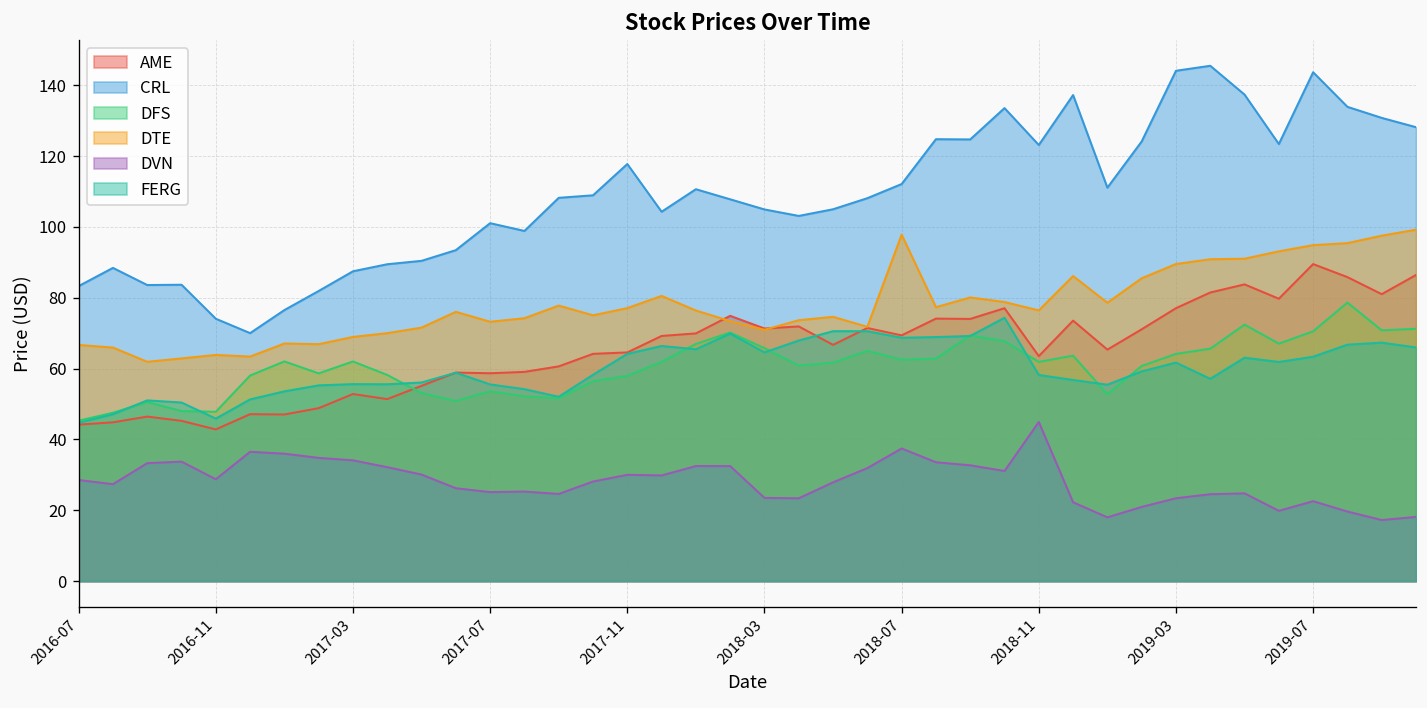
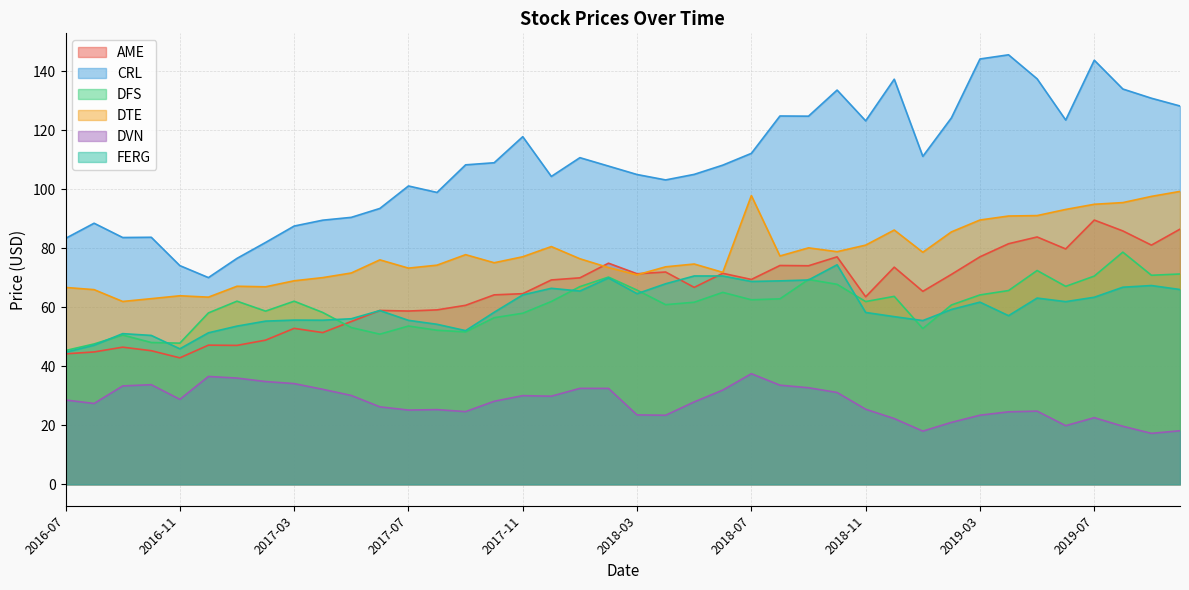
DTE, 2018-11: 76 -> 81
DVN, 2018-11: 45 -> 25
